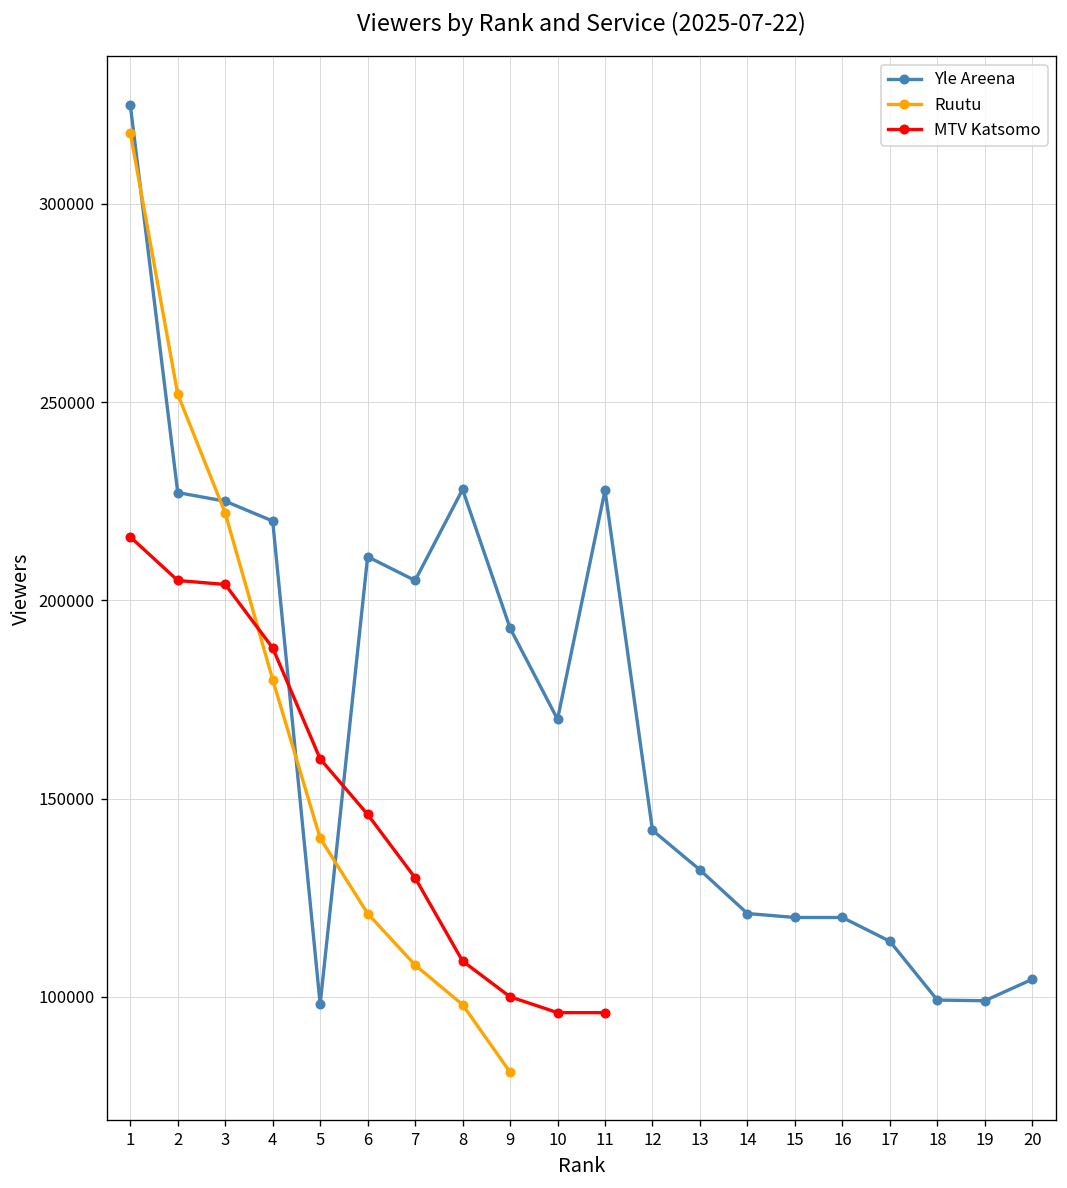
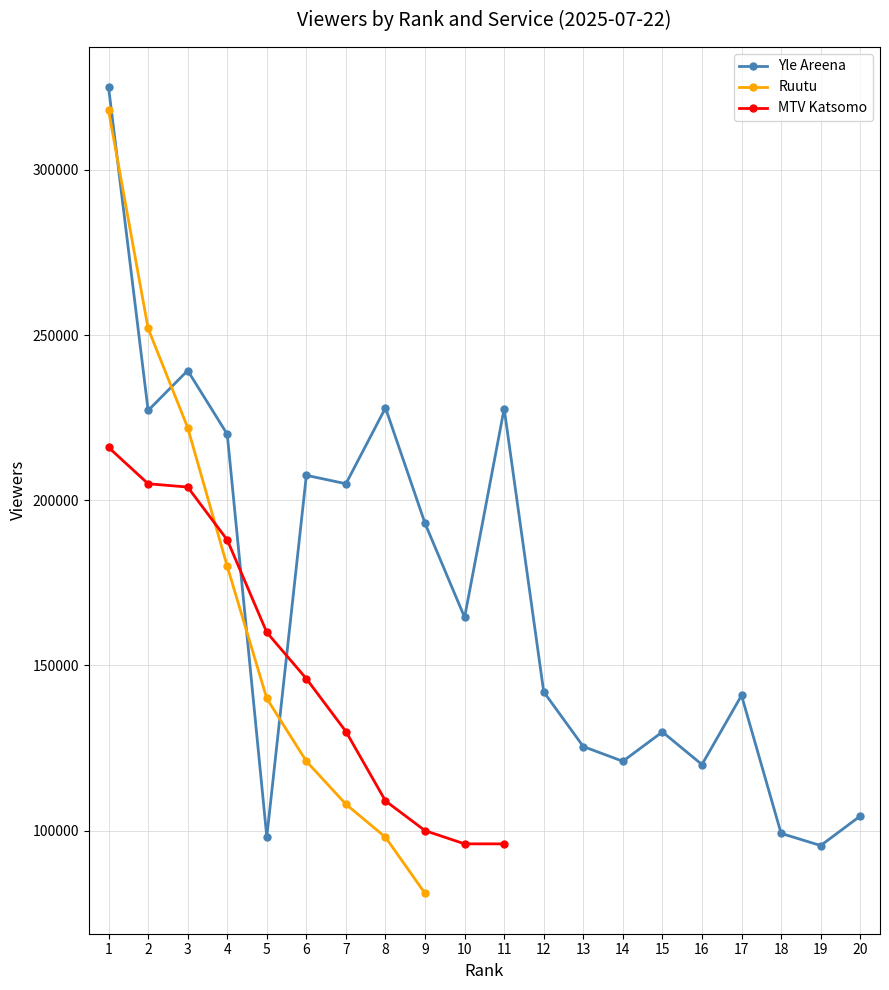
Yle Areena, 3: 225000 -> 239000
Yle Areena, 6: 211000 -> 208000
Yle Areena, 10: 170000 -> 165000
Yle Areena, 13: 132000 -> 125000
Yle Areena, 15: 120000 -> 130000
Yle Areena, 17: 114000 -> 141000
Yle Areena, 19: 99000 -> 95000
